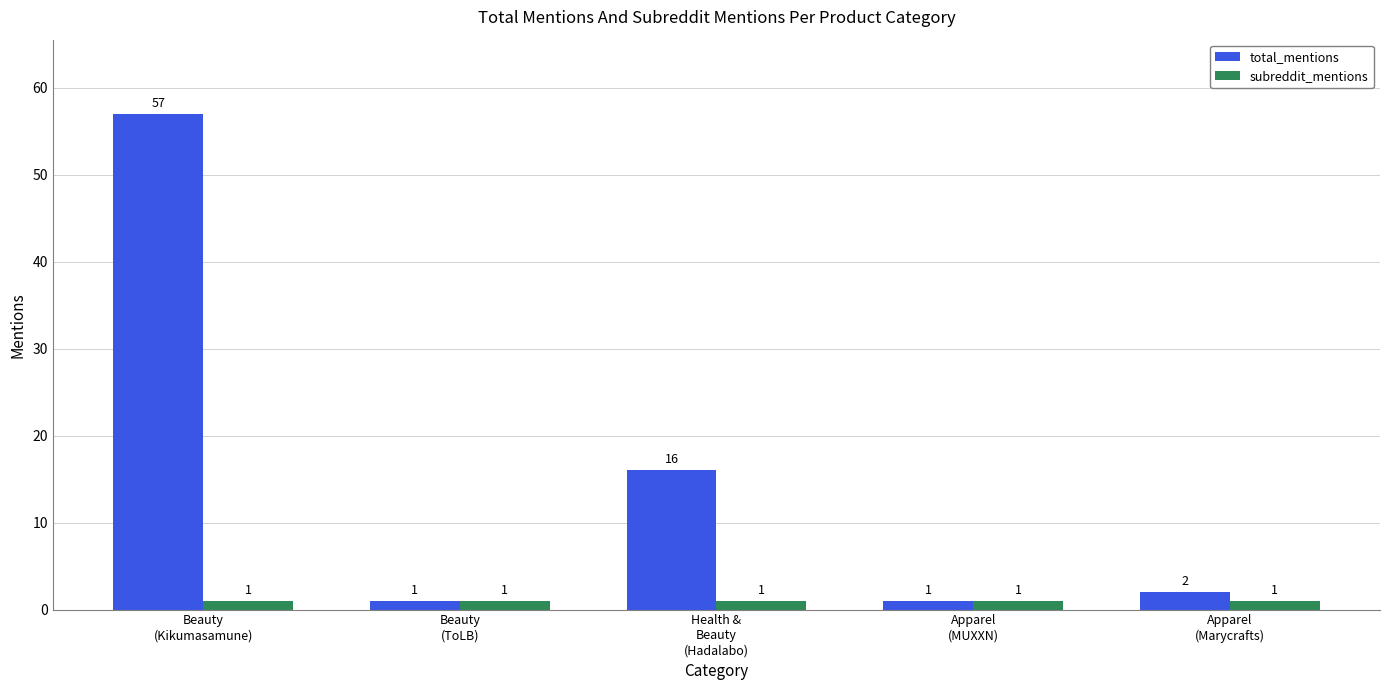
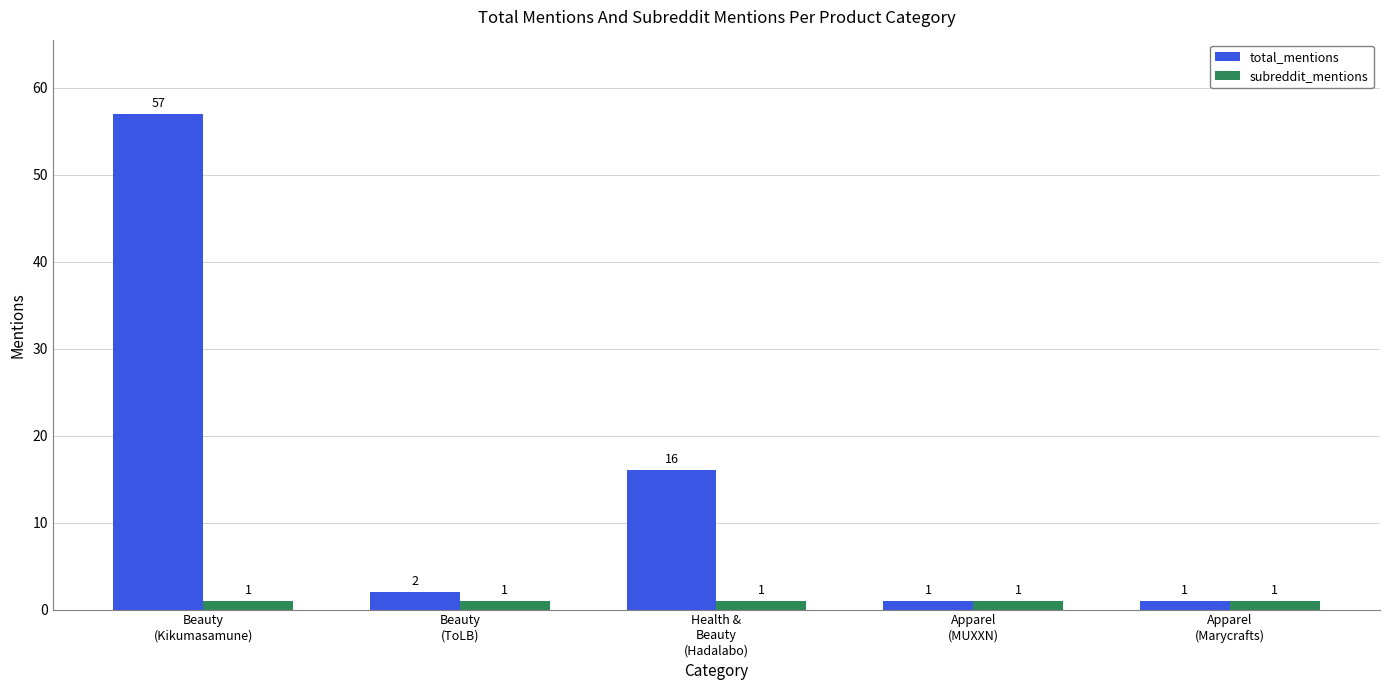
total_mentions, Beauty (ToLB): 1 -> 2
total_mentions, Apparel (Marycrafts): 2 -> 1
